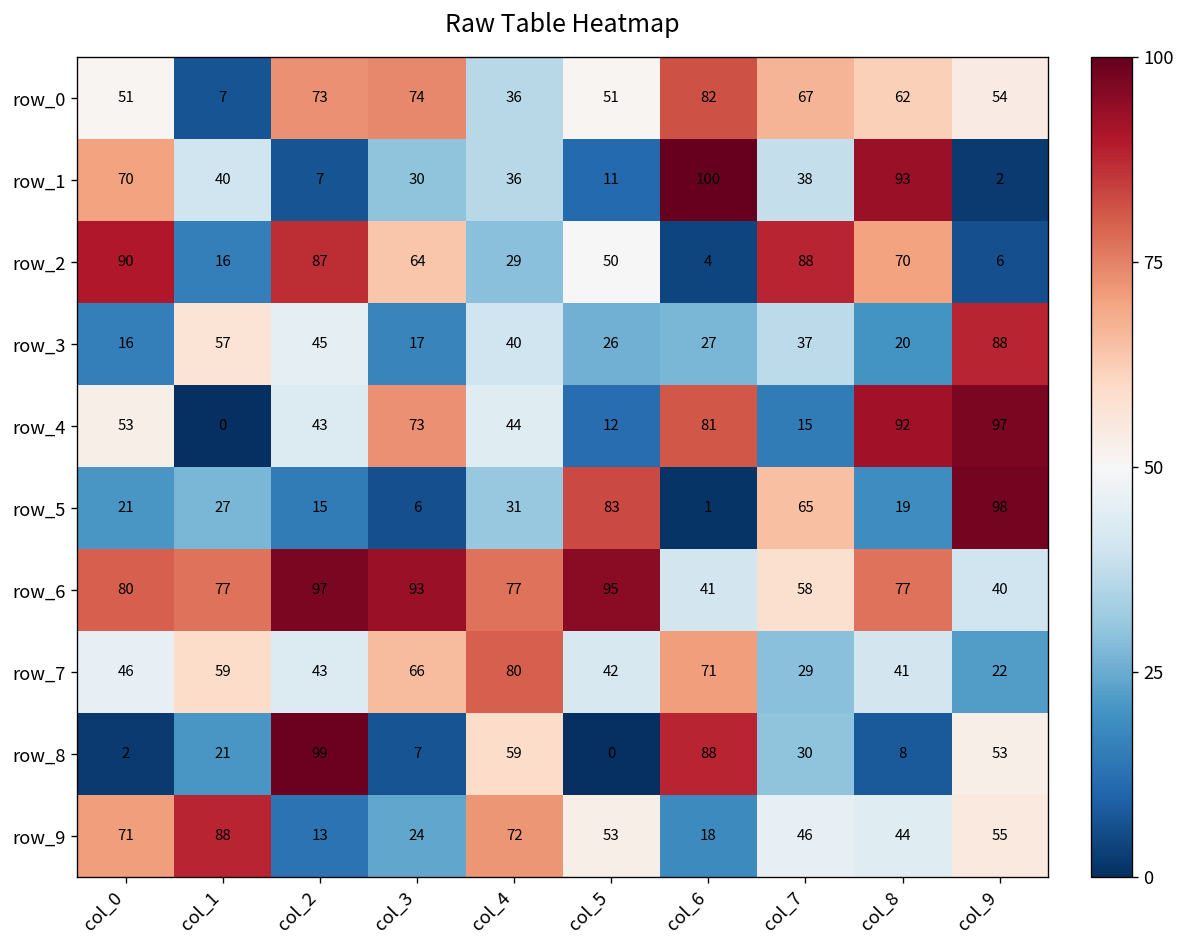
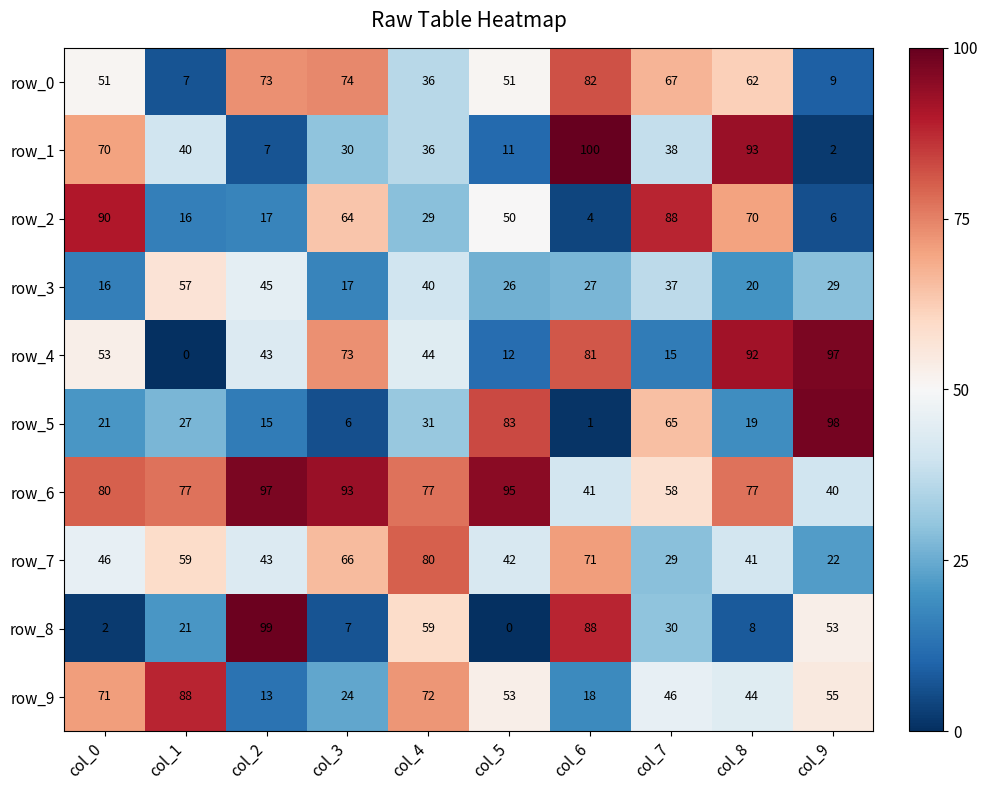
row_0, col_9: 54 -> 9
row_2, col_2: 87 -> 17
row_3, col_9: 88 -> 29
